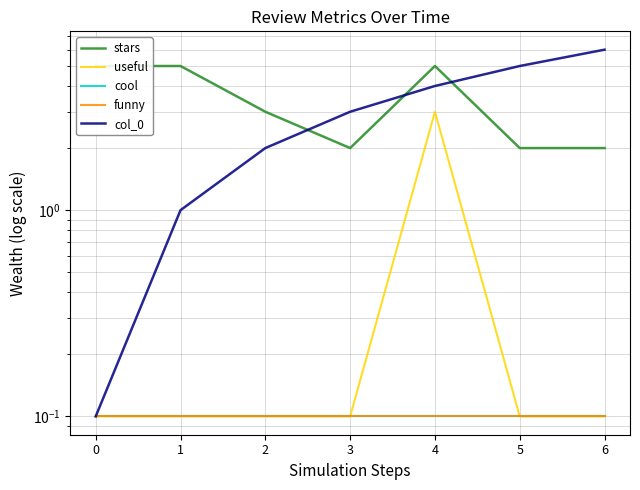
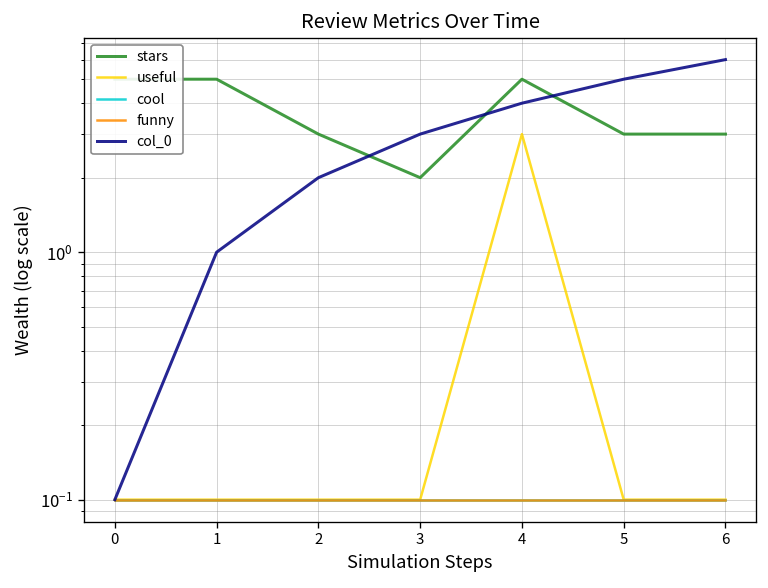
stars, 5: 2 -> 3
stars, 6: 2 -> 3
